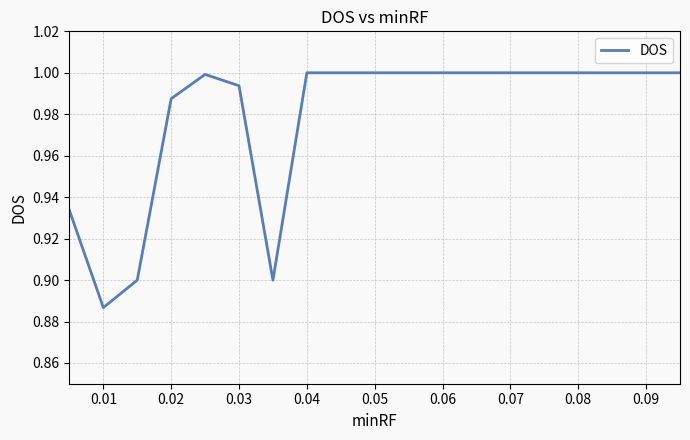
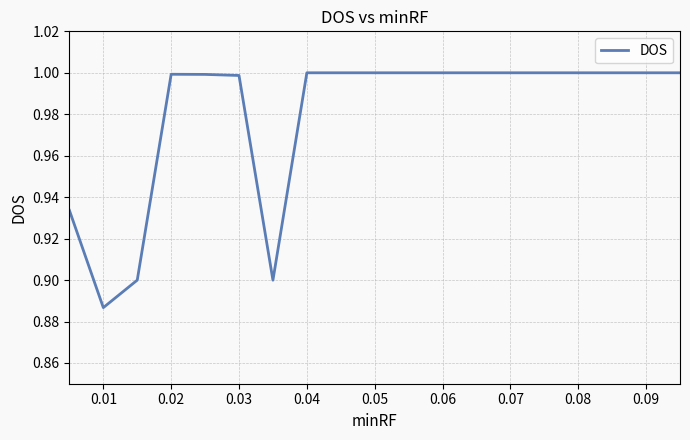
0.02: 0.987 -> 0.999
0.03: 0.994 -> 0.999
